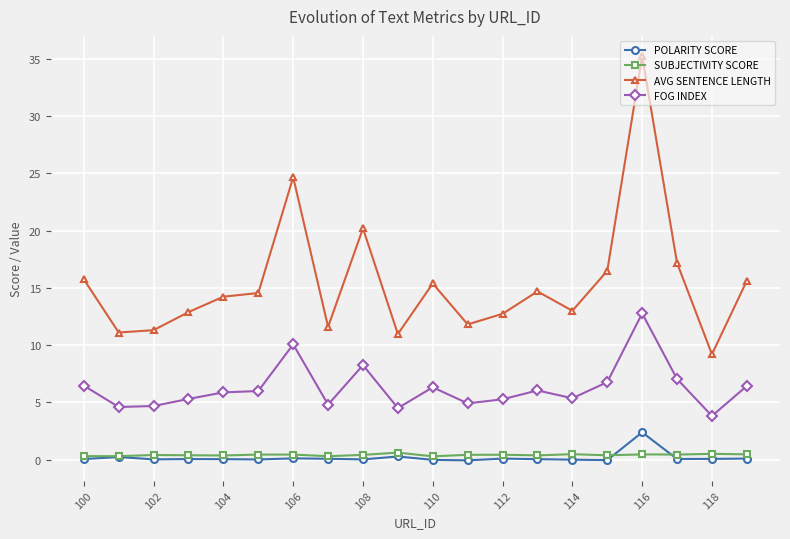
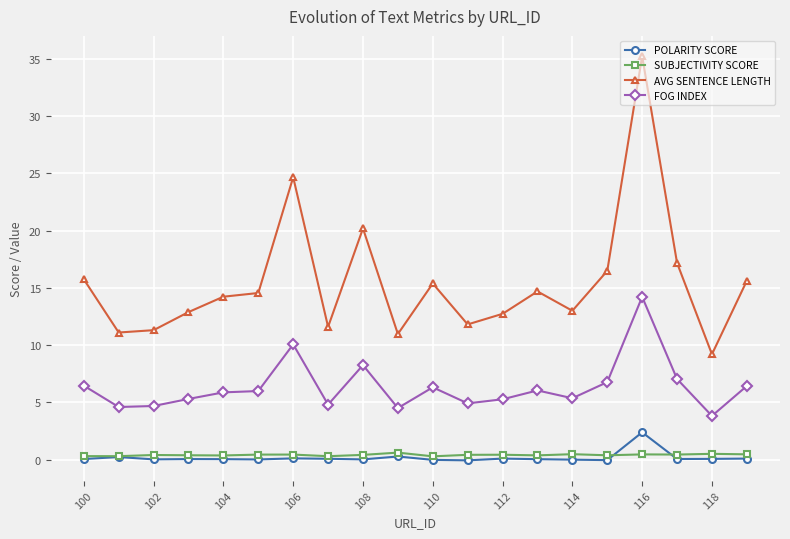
FOG INDEX, 116: 12.8 -> 14.2
